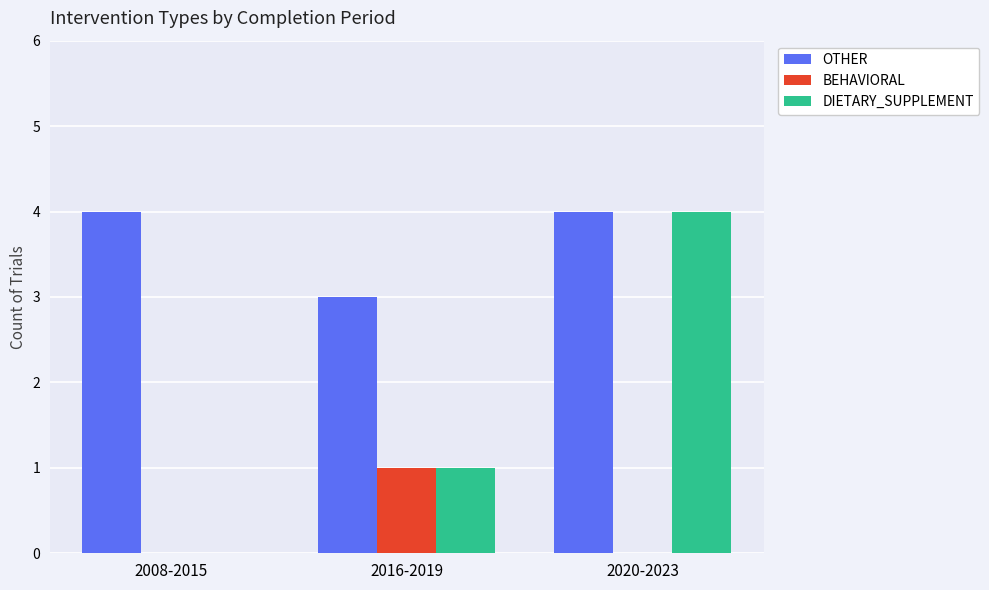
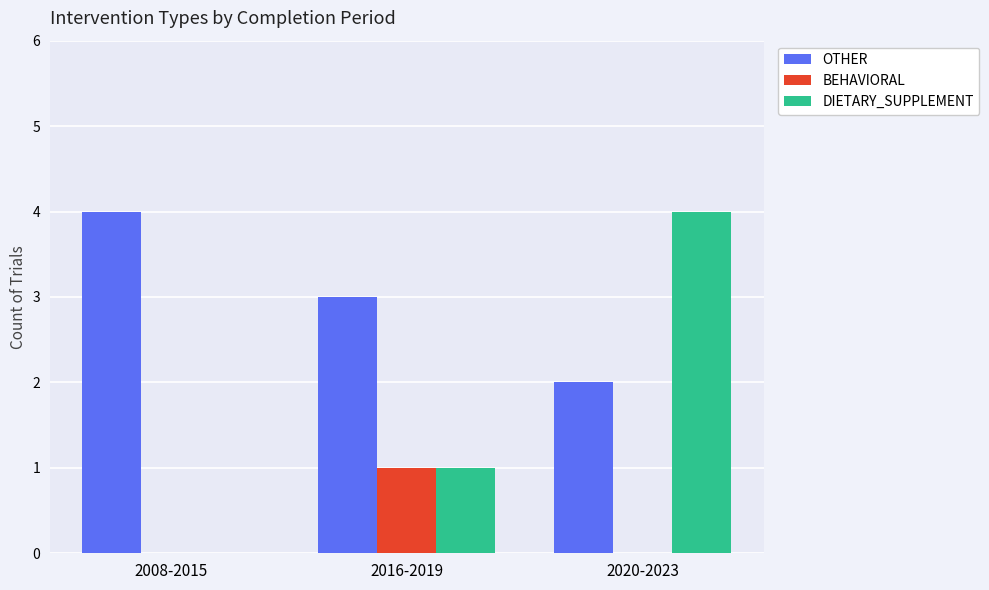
OTHER, 2020-2023: 4 -> 2
